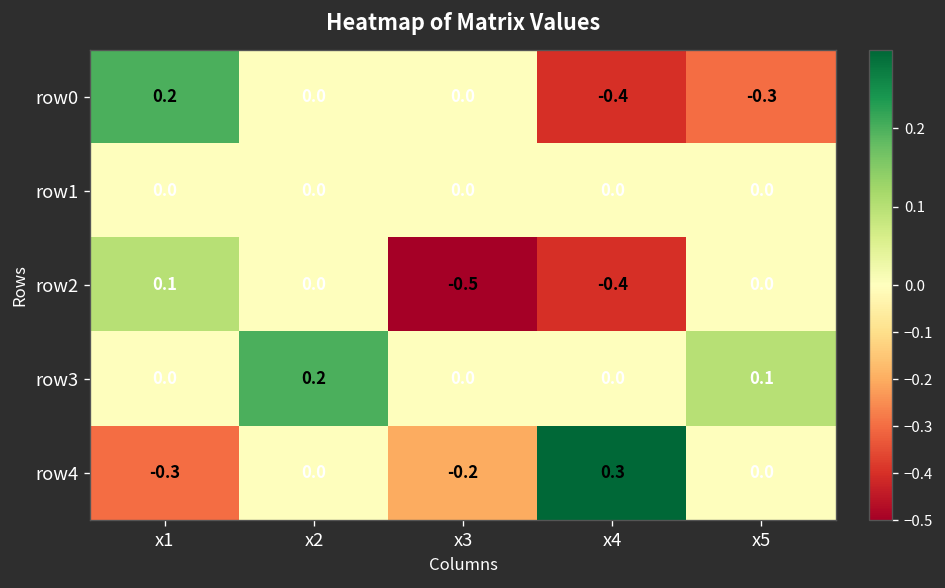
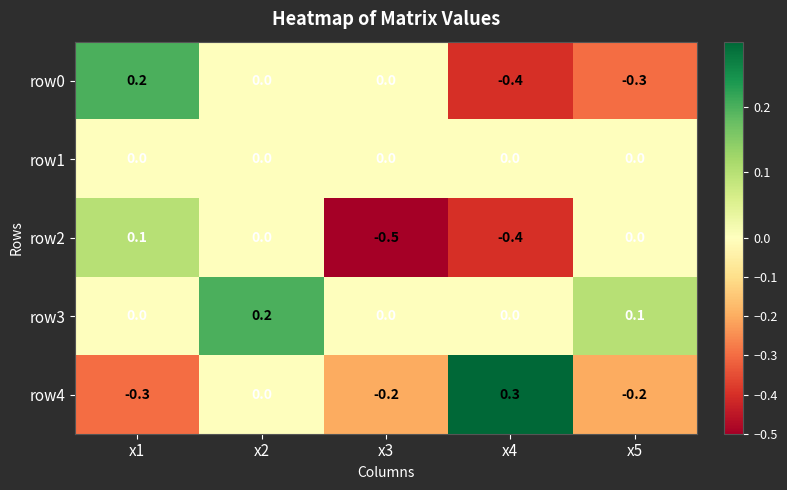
row4, x5: 0.0 -> -0.2
